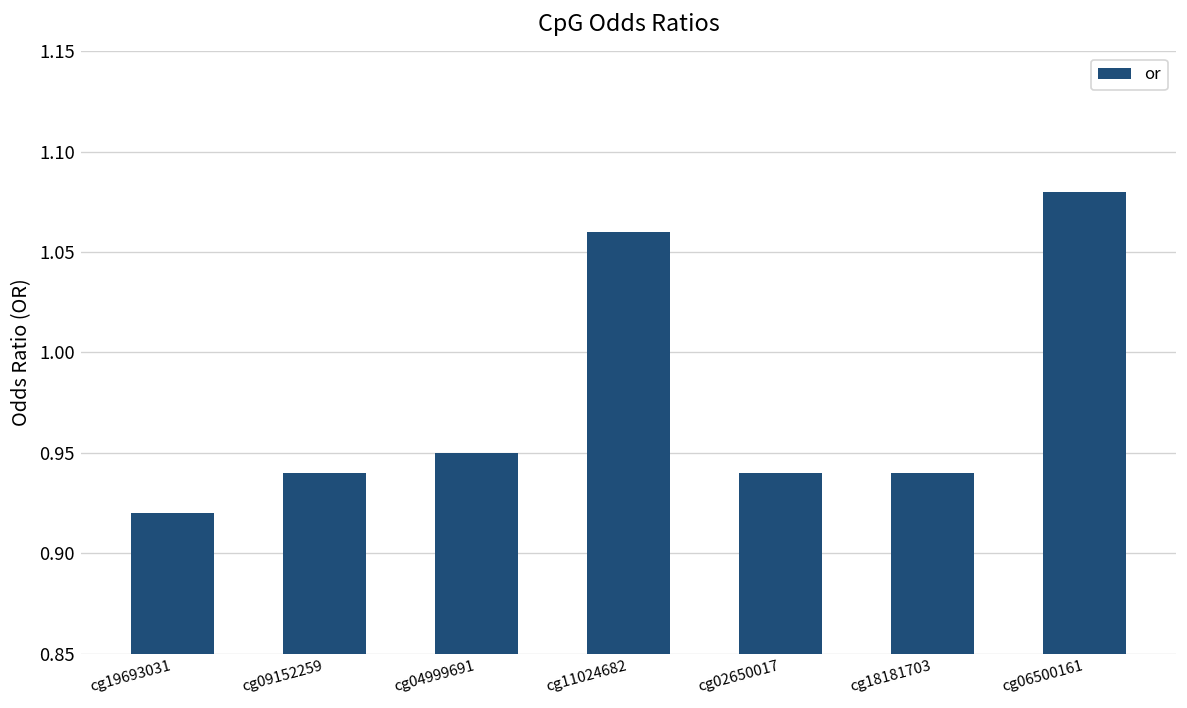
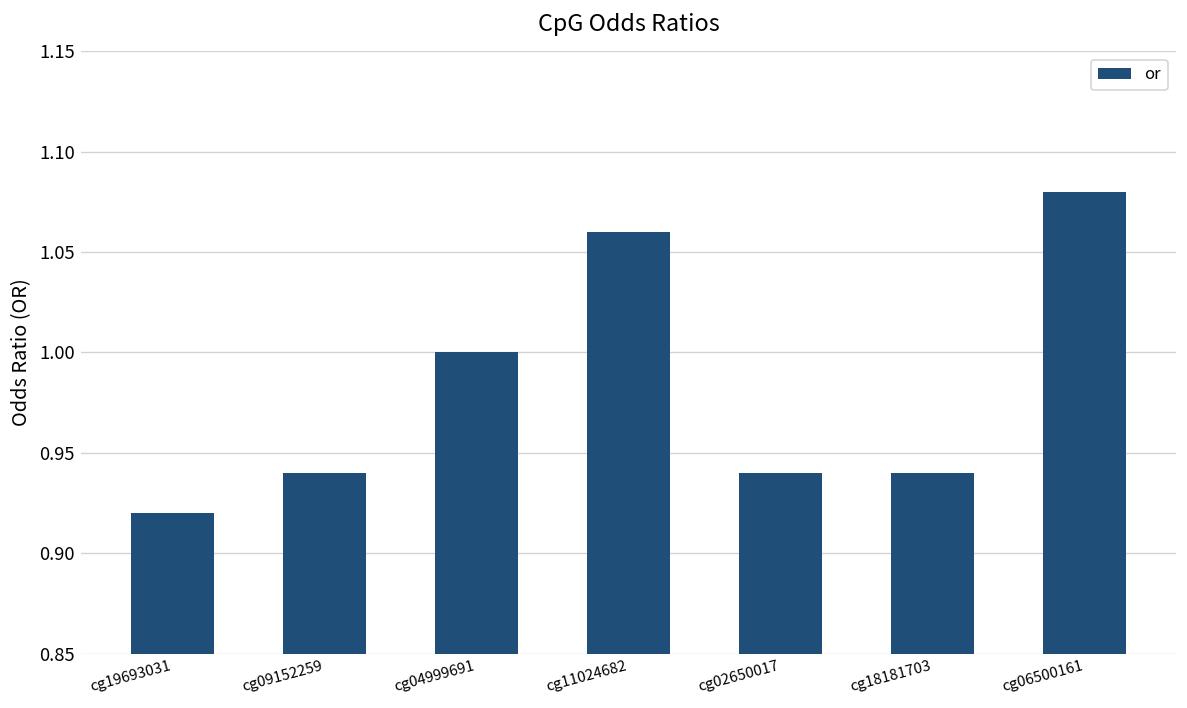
cg04999691: 0.95 -> 1.00
